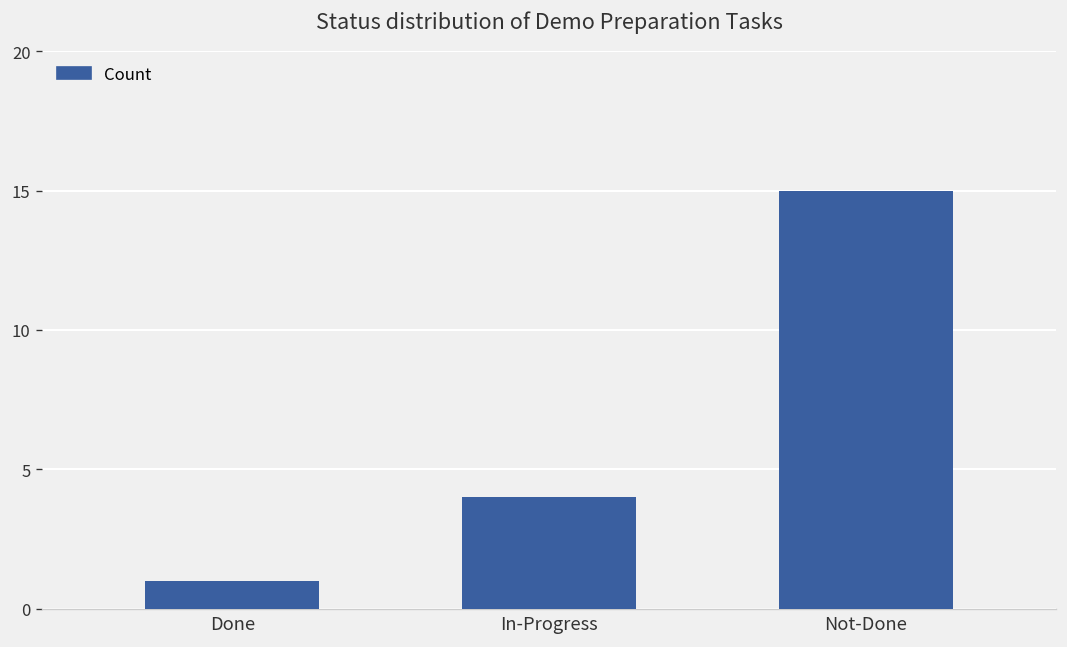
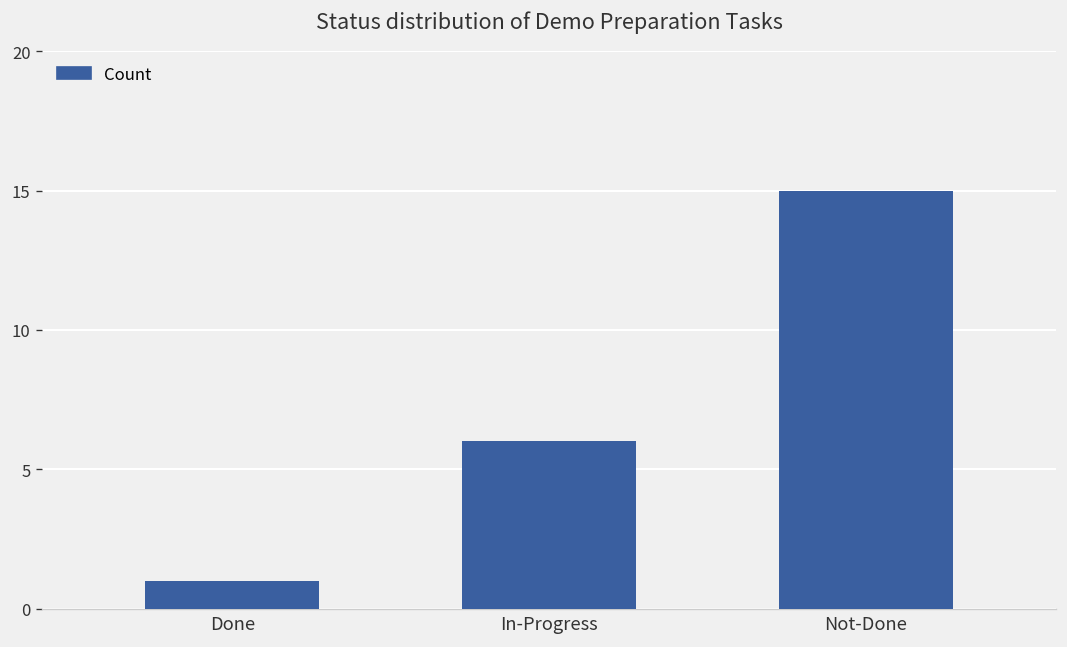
In-Progress: 4 -> 6
